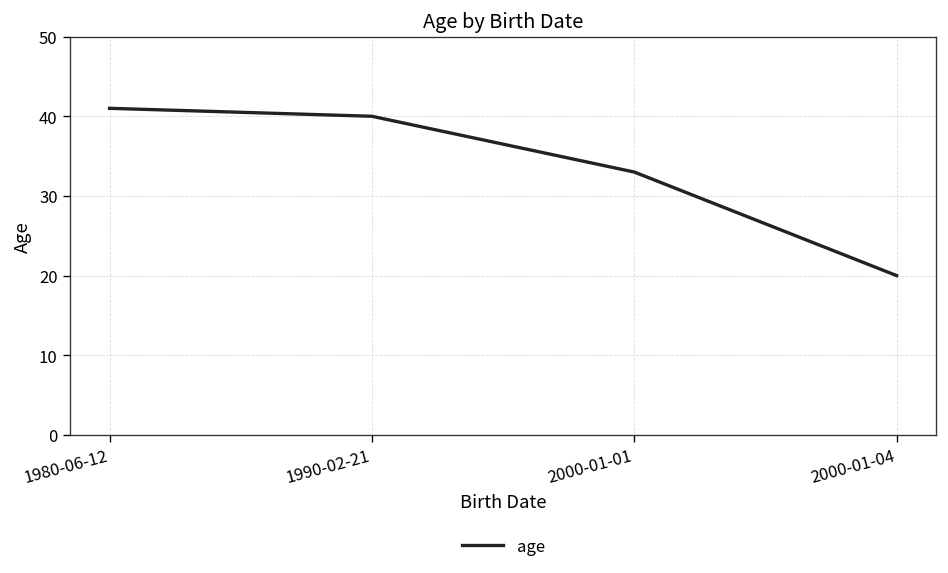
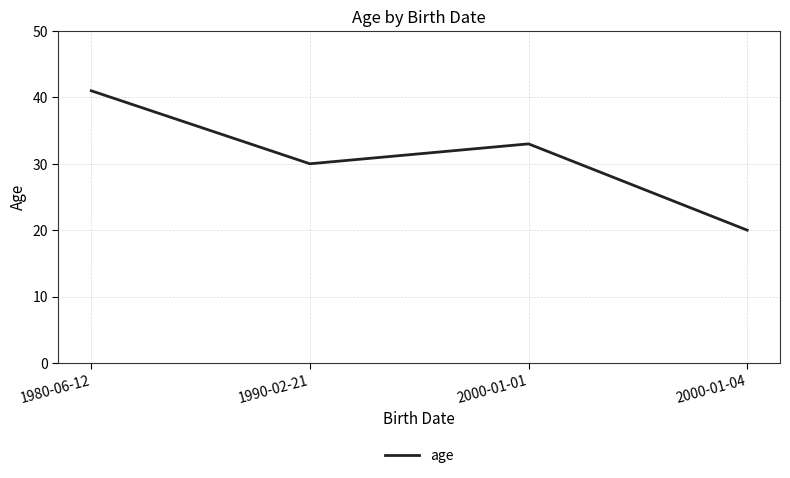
1990-02-21: 40 -> 30
